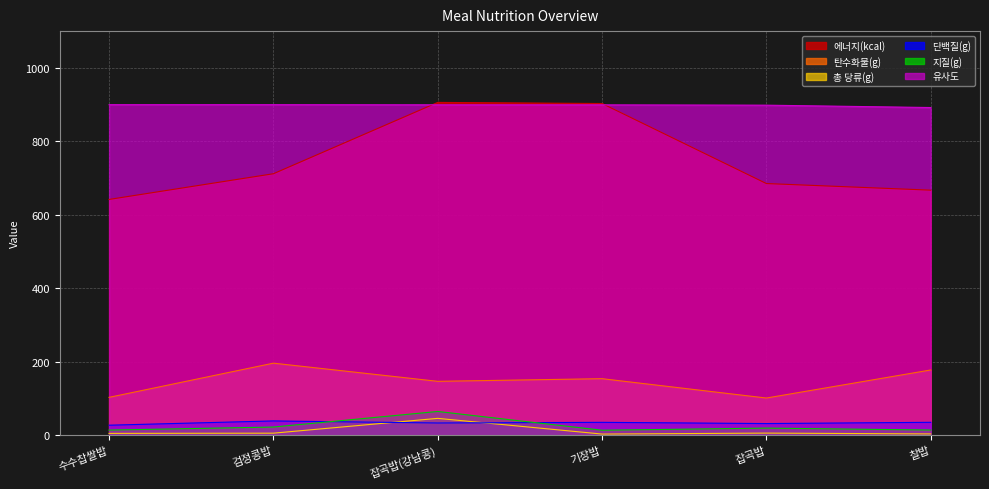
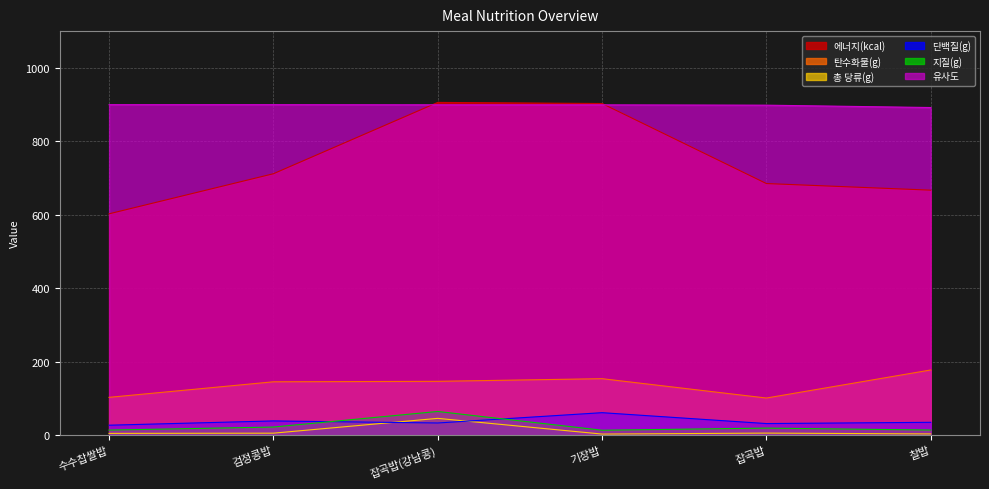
에너지(kcal), 수수찹쌀밥: 640 -> 600
탄수화물(g), 검정콩밥: 200 -> 150
단백질(g), 기장밥: 40 -> 60
